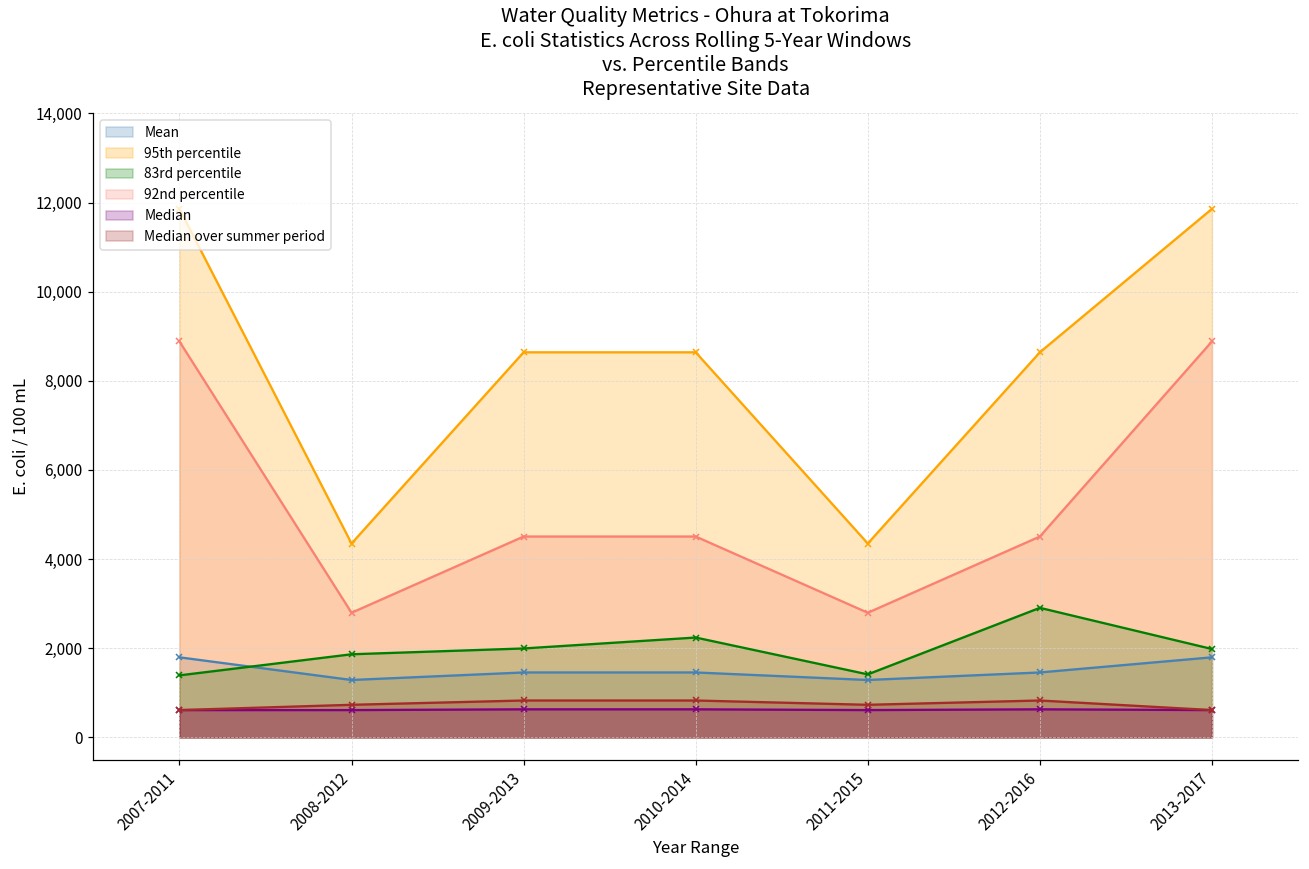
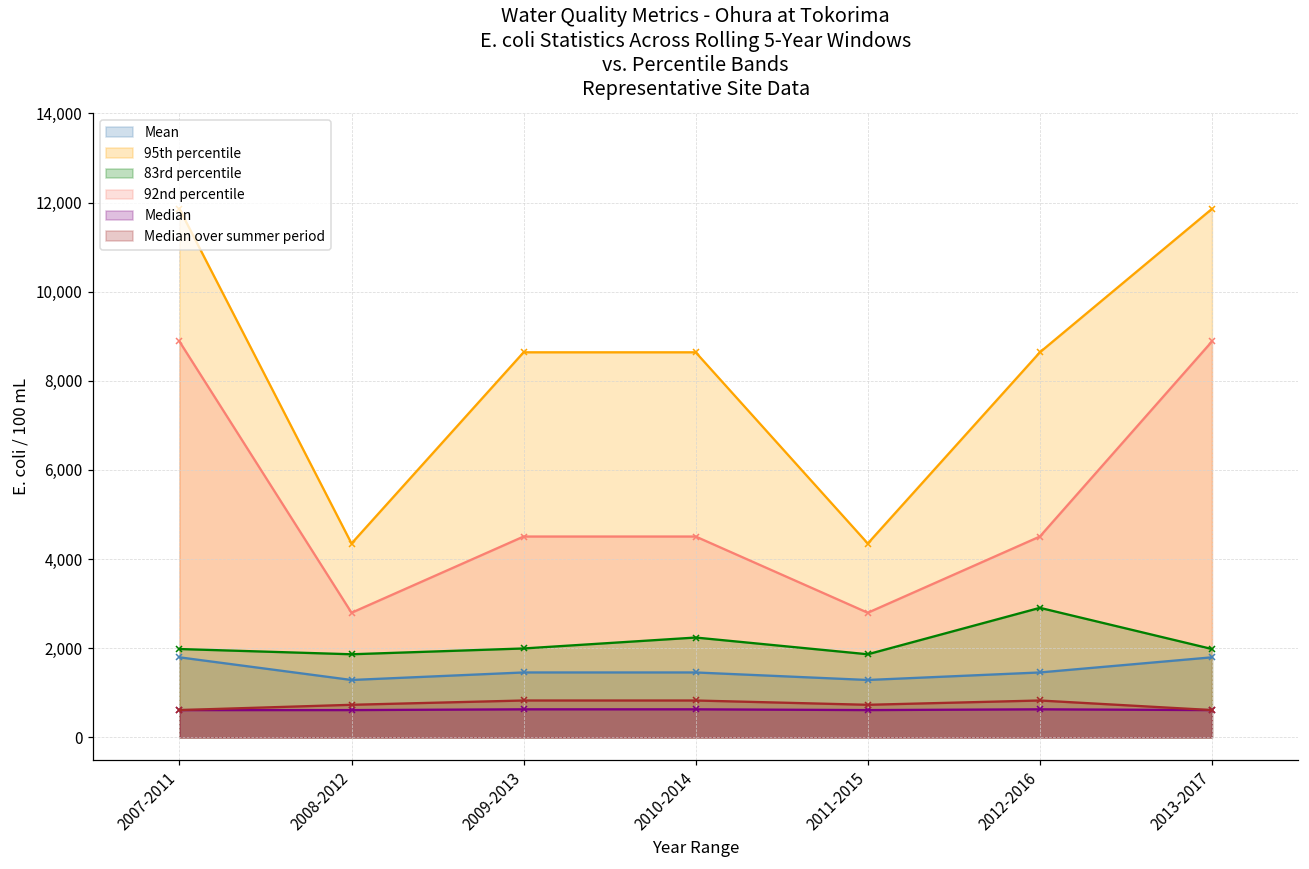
83rd percentile, 2007-2011: 1,400 -> 2,000
83rd percentile, 2011-2015: 1,400 -> 1,900
